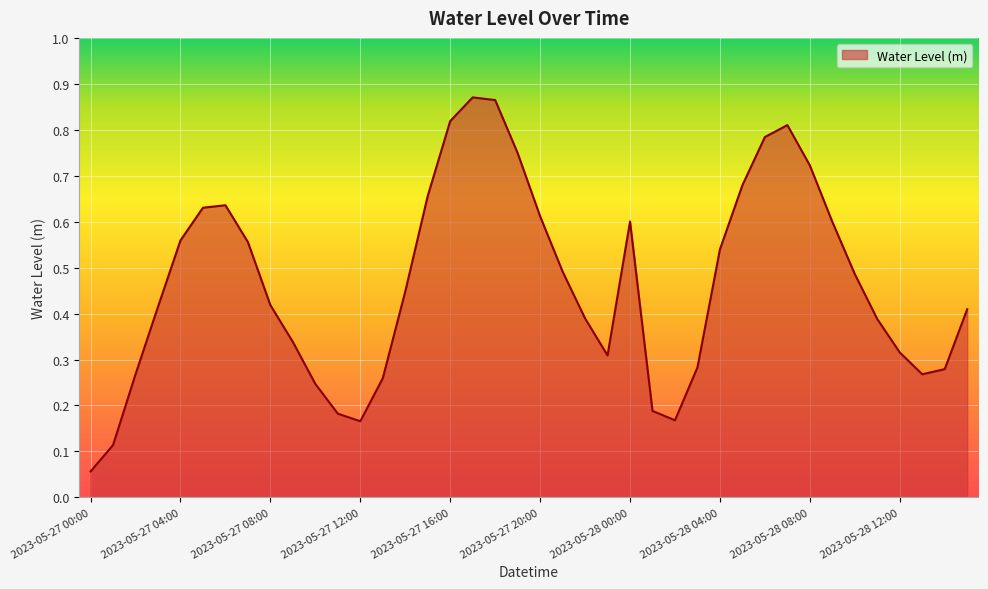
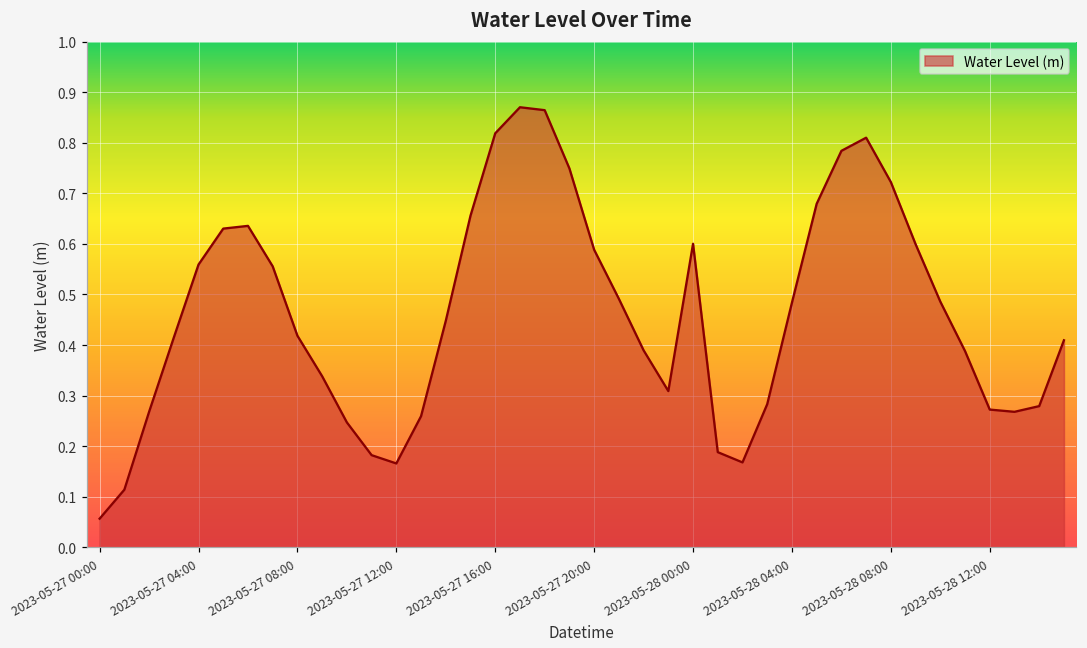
2023-05-27 20:00: 0.61 -> 0.59
2023-05-28 04:00: 0.54 -> 0.48
2023-05-28 12:00: 0.32 -> 0.27
